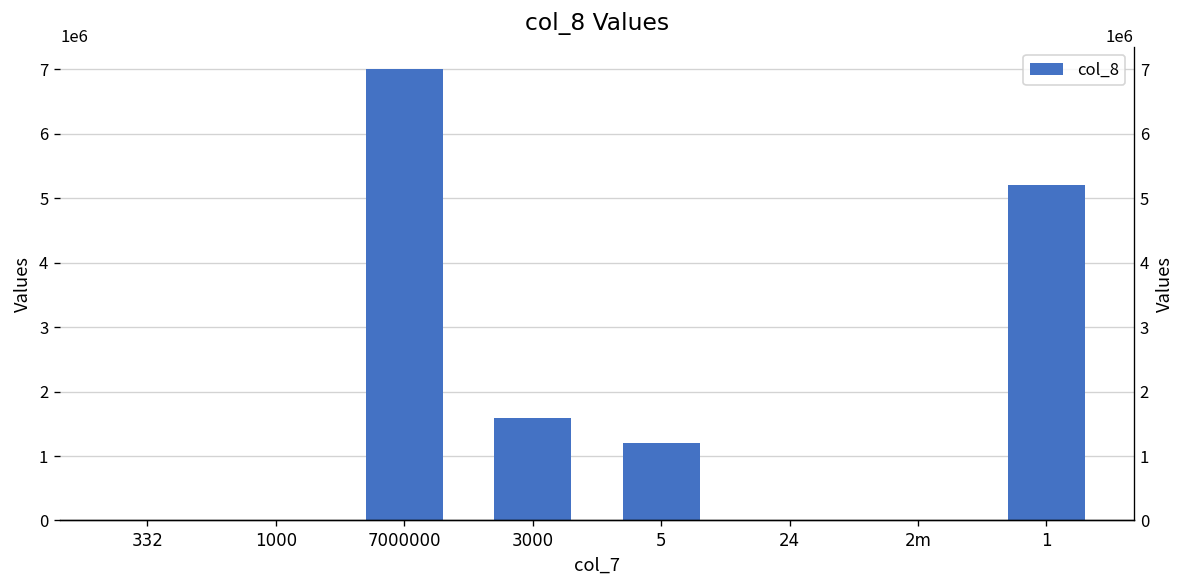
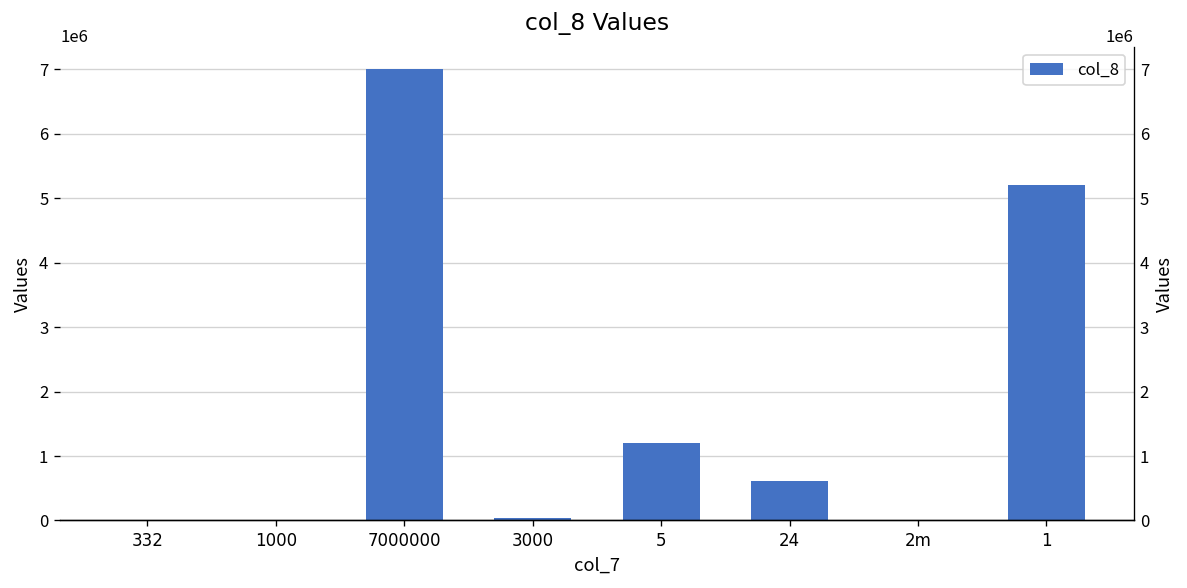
3000: 1600000 -> 0
24: 0 -> 600000
